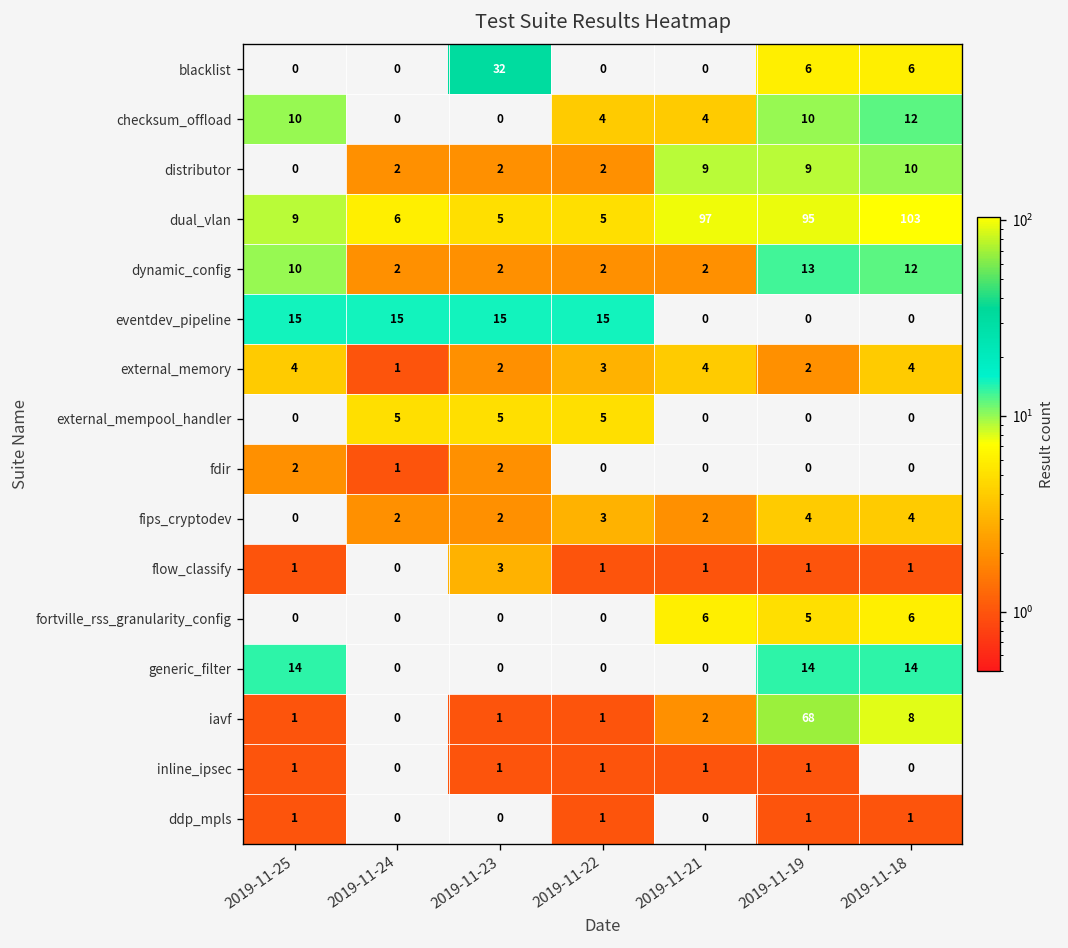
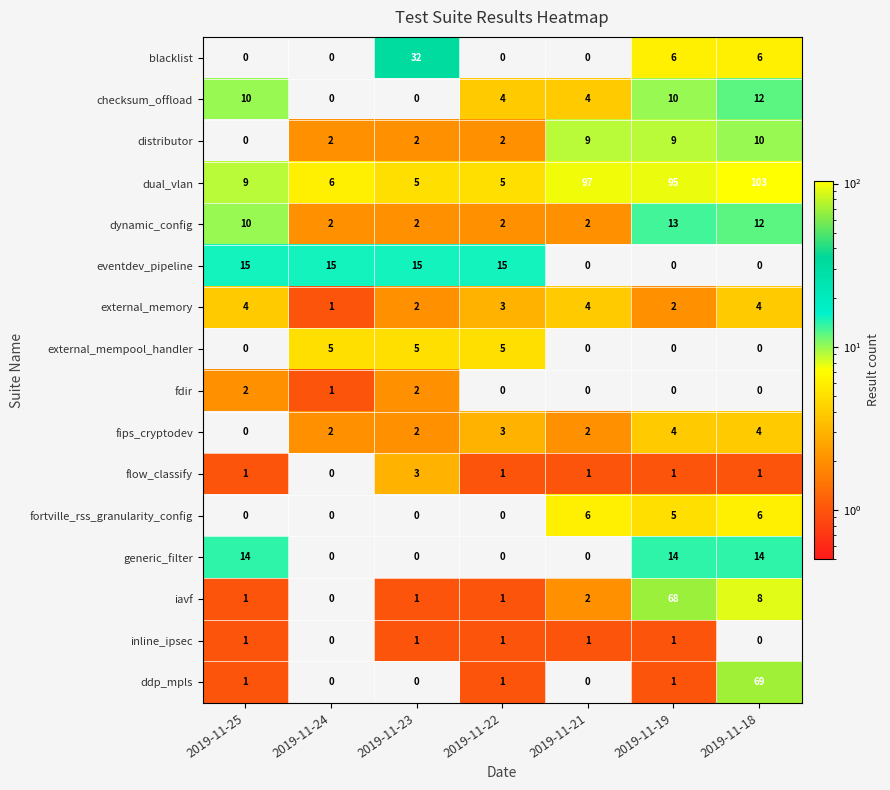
ddp_mpls, 2019-11-18: 1 -> 69
